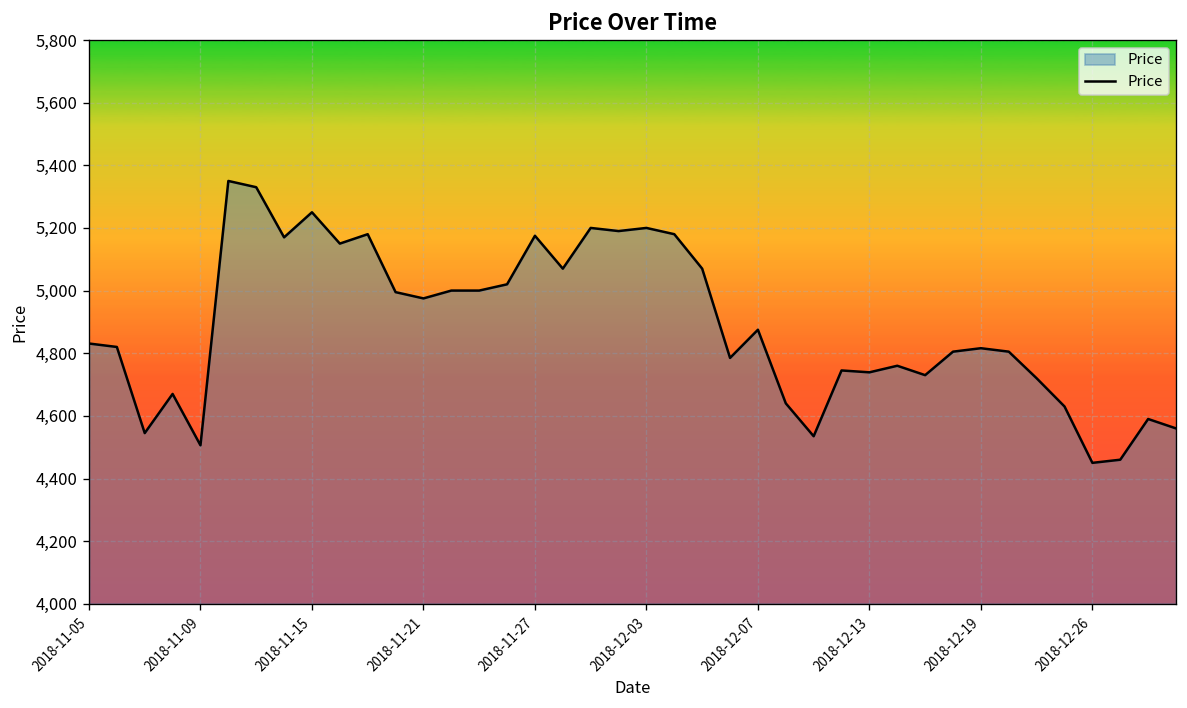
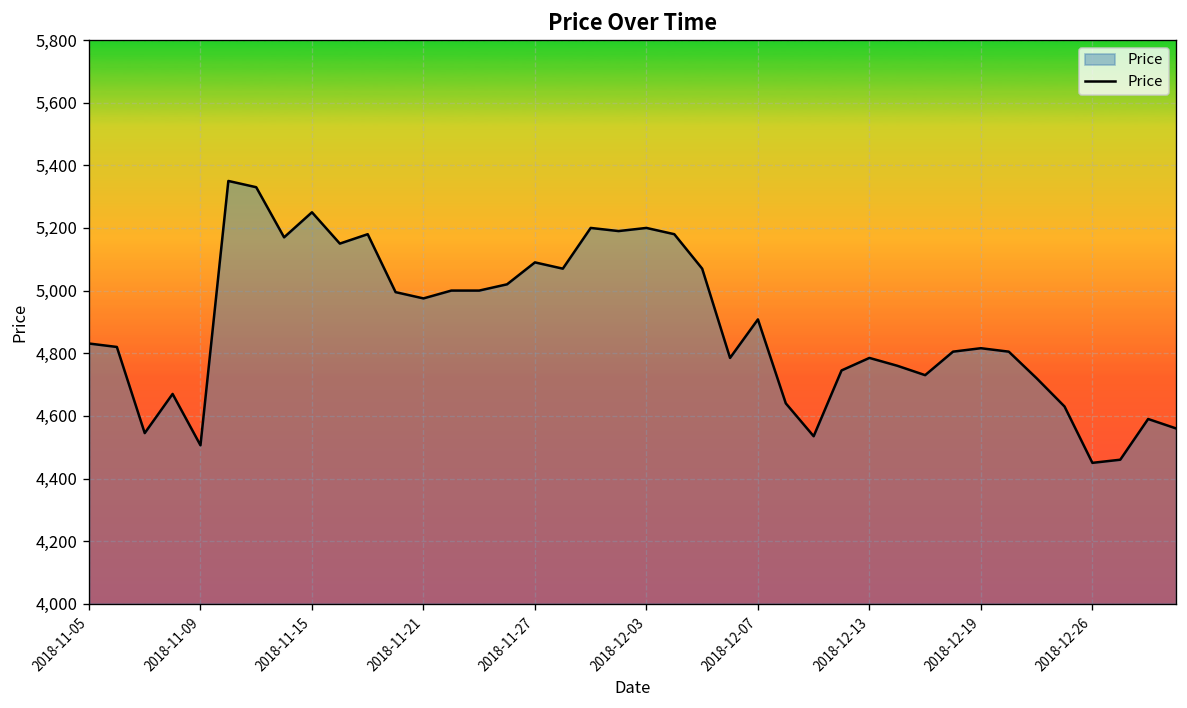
2018-11-27: 5,180 -> 5,090
2018-12-07: 4,880 -> 4,910
2018-12-13: 4,740 -> 4,790
